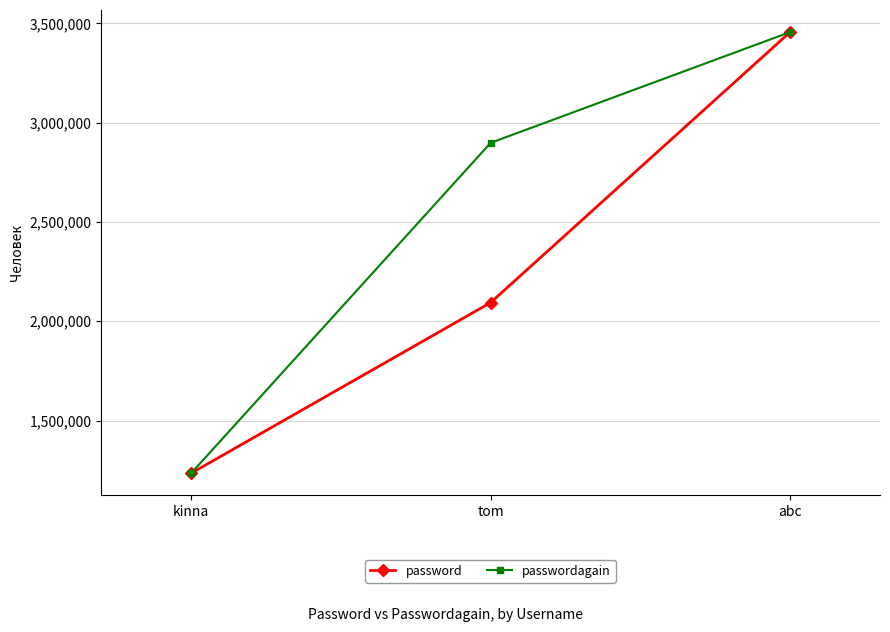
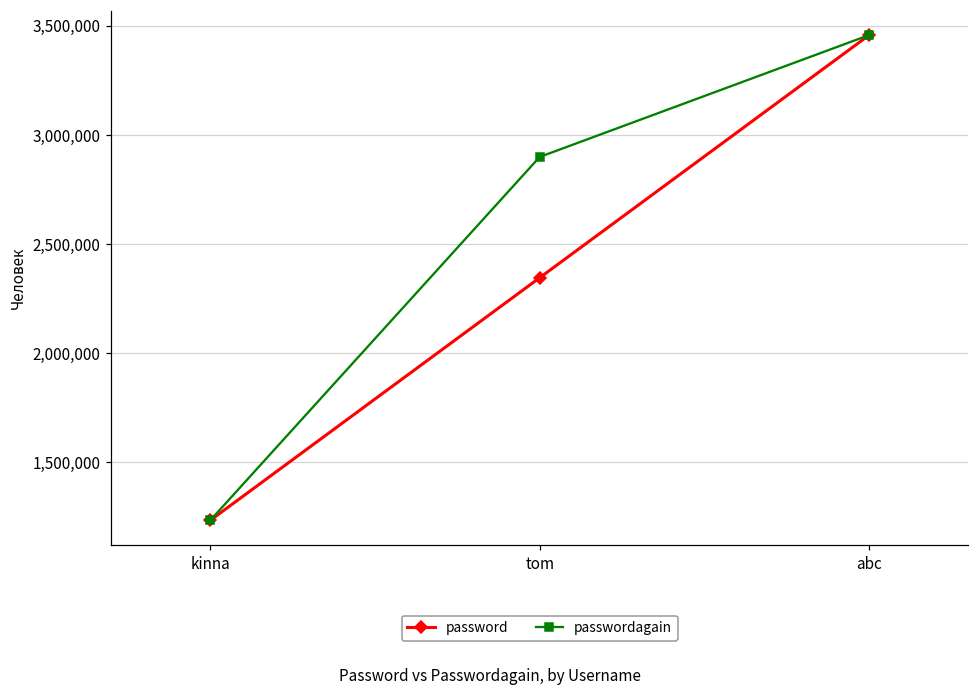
password, tom: 2,090,000 -> 2,350,000
